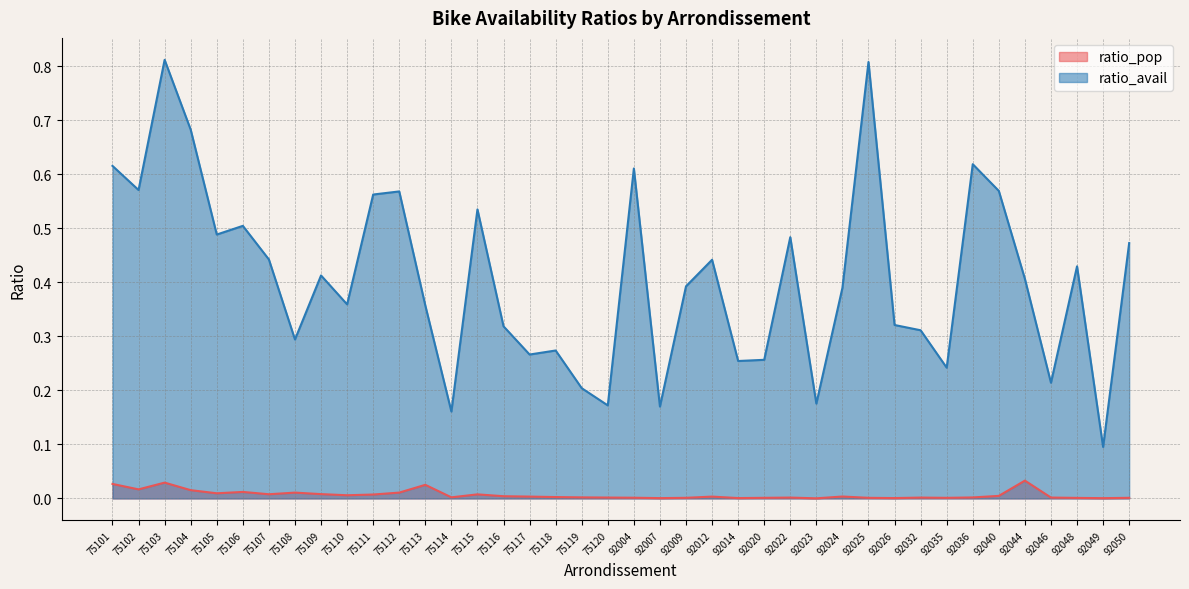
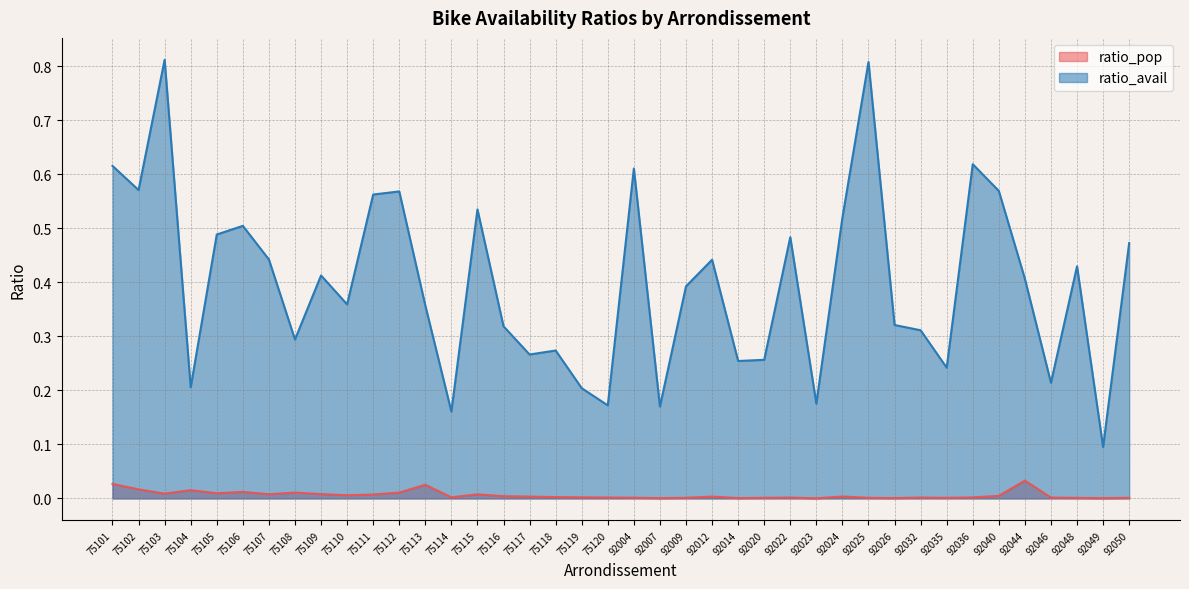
ratio_pop, 75103: 0.03 -> 0.01
ratio_avail, 75104: 0.68 -> 0.21
ratio_avail, 92024: 0.39 -> 0.52
